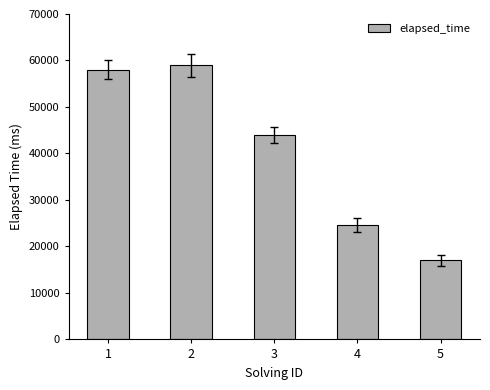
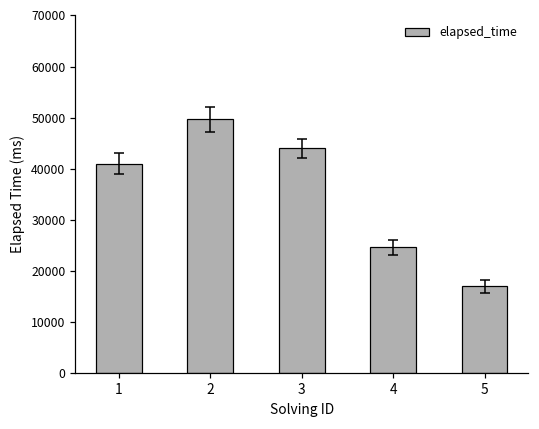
elapsed_time, 1: 58000 -> 41000
elapsed_time, 2: 59000 -> 50000
